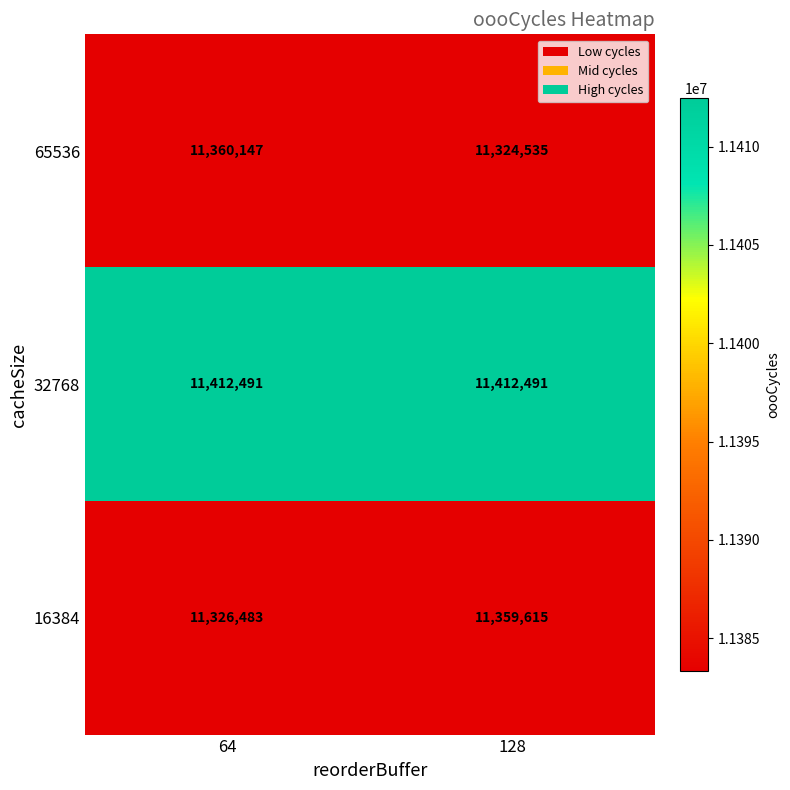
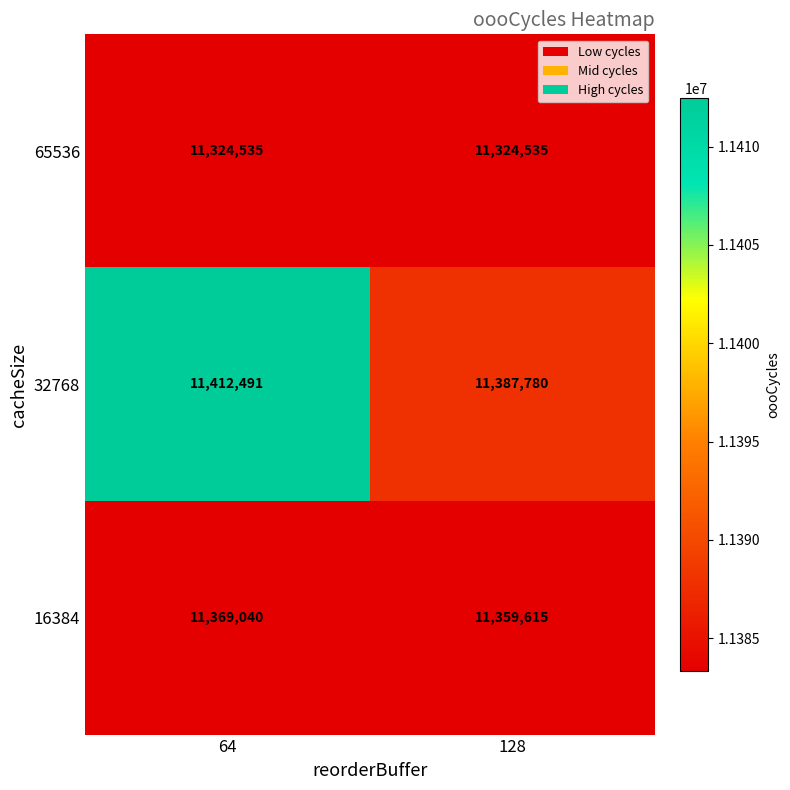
65536, 64: 11,360,147 -> 11,324,535
32768, 128: 11,412,491 -> 11,387,780
16384, 64: 11,326,483 -> 11,369,040
